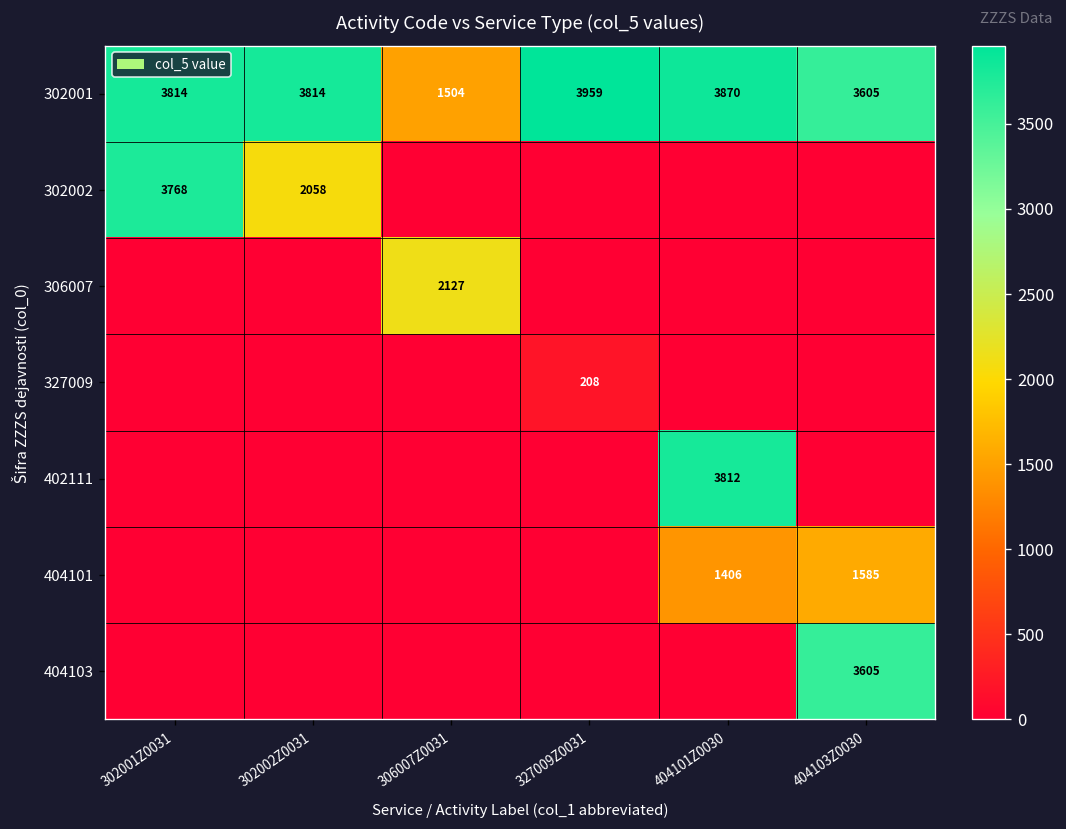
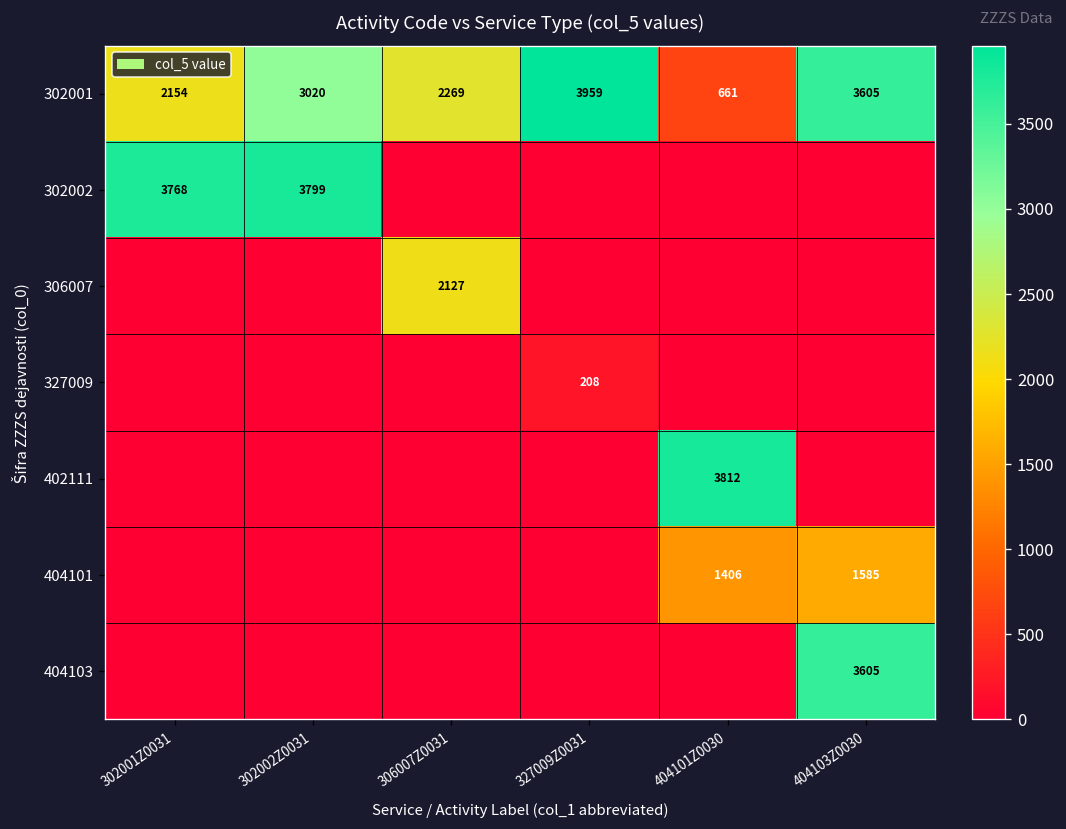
302001, 302001Z0031: 3814 -> 2154
302001, 302002Z0031: 3814 -> 3020
302001, 306007Z0031: 1504 -> 2269
302001, 404101Z0030: 3870 -> 661
302002, 302002Z0031: 2058 -> 3799
